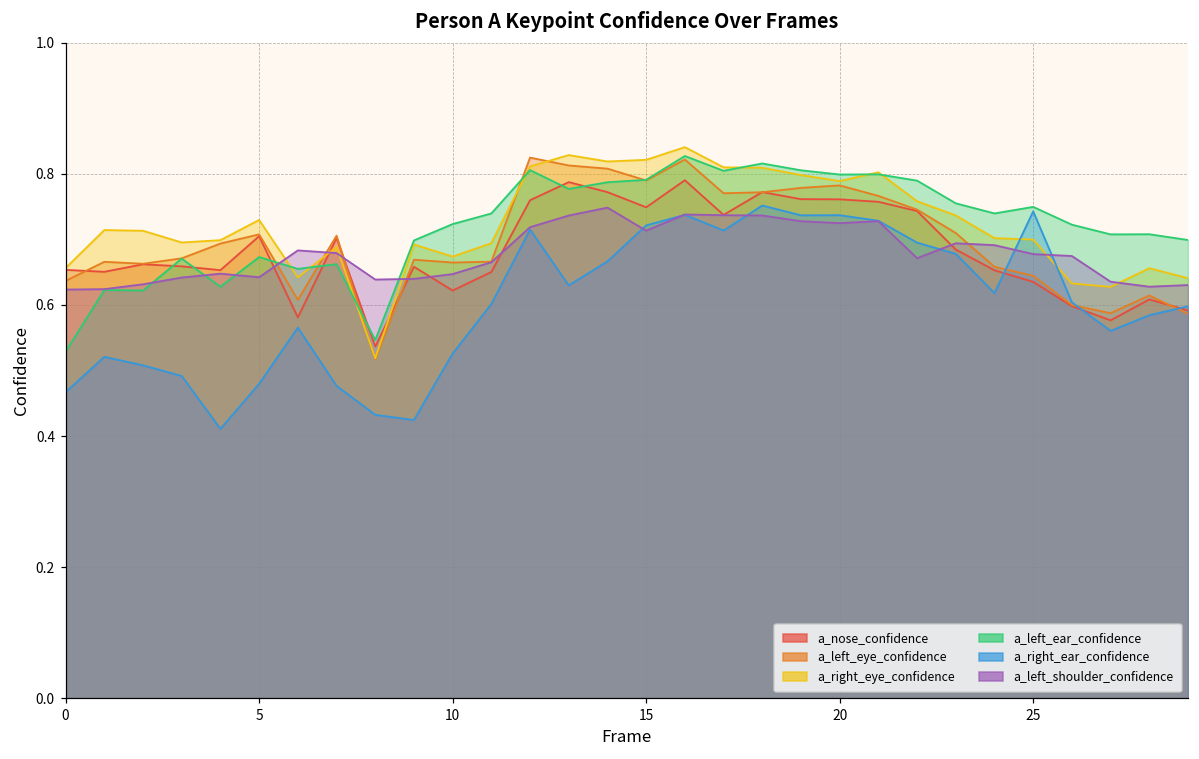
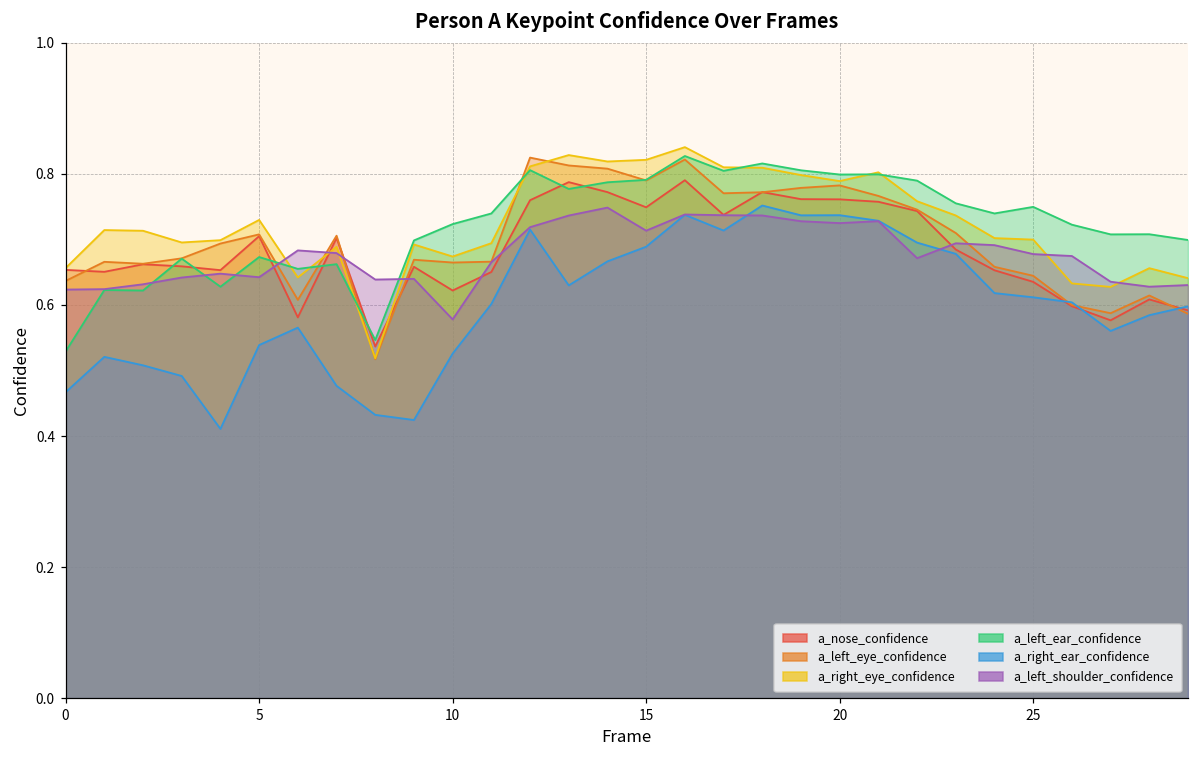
a_right_ear_confidence, 5: 0.48 -> 0.54
a_left_shoulder_confidence, 10: 0.65 -> 0.58
a_right_ear_confidence, 15: 0.72 -> 0.69
a_right_ear_confidence, 25: 0.74 -> 0.61
